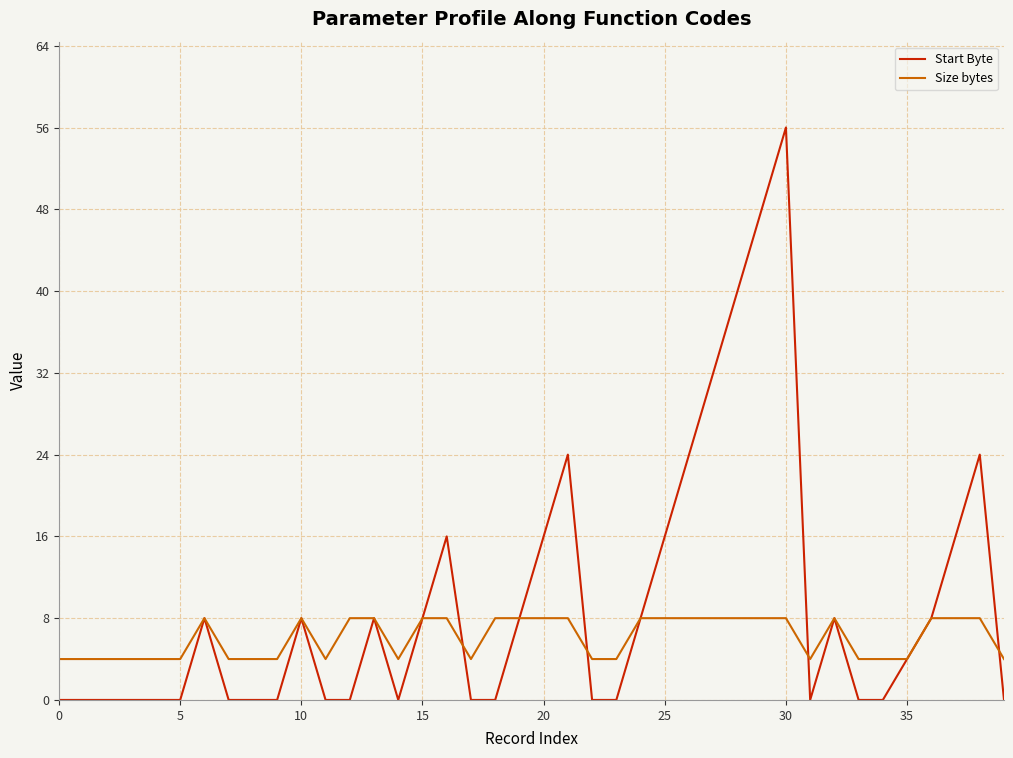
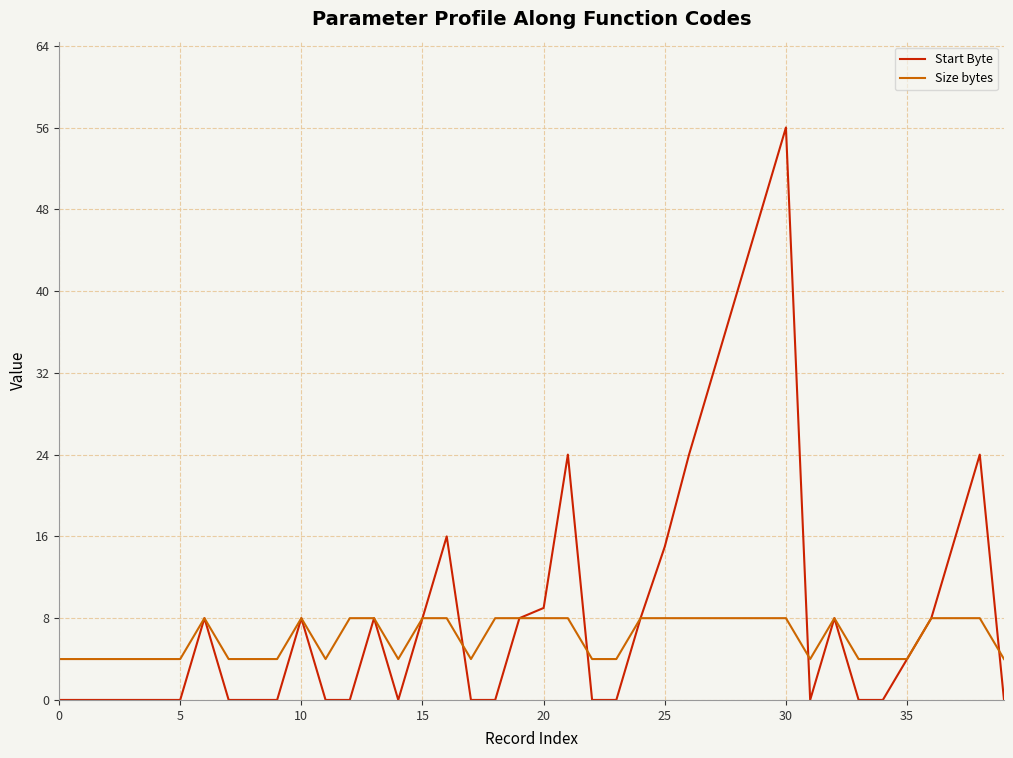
Start Byte, 20: 16 -> 9
Start Byte, 25: 16 -> 15
